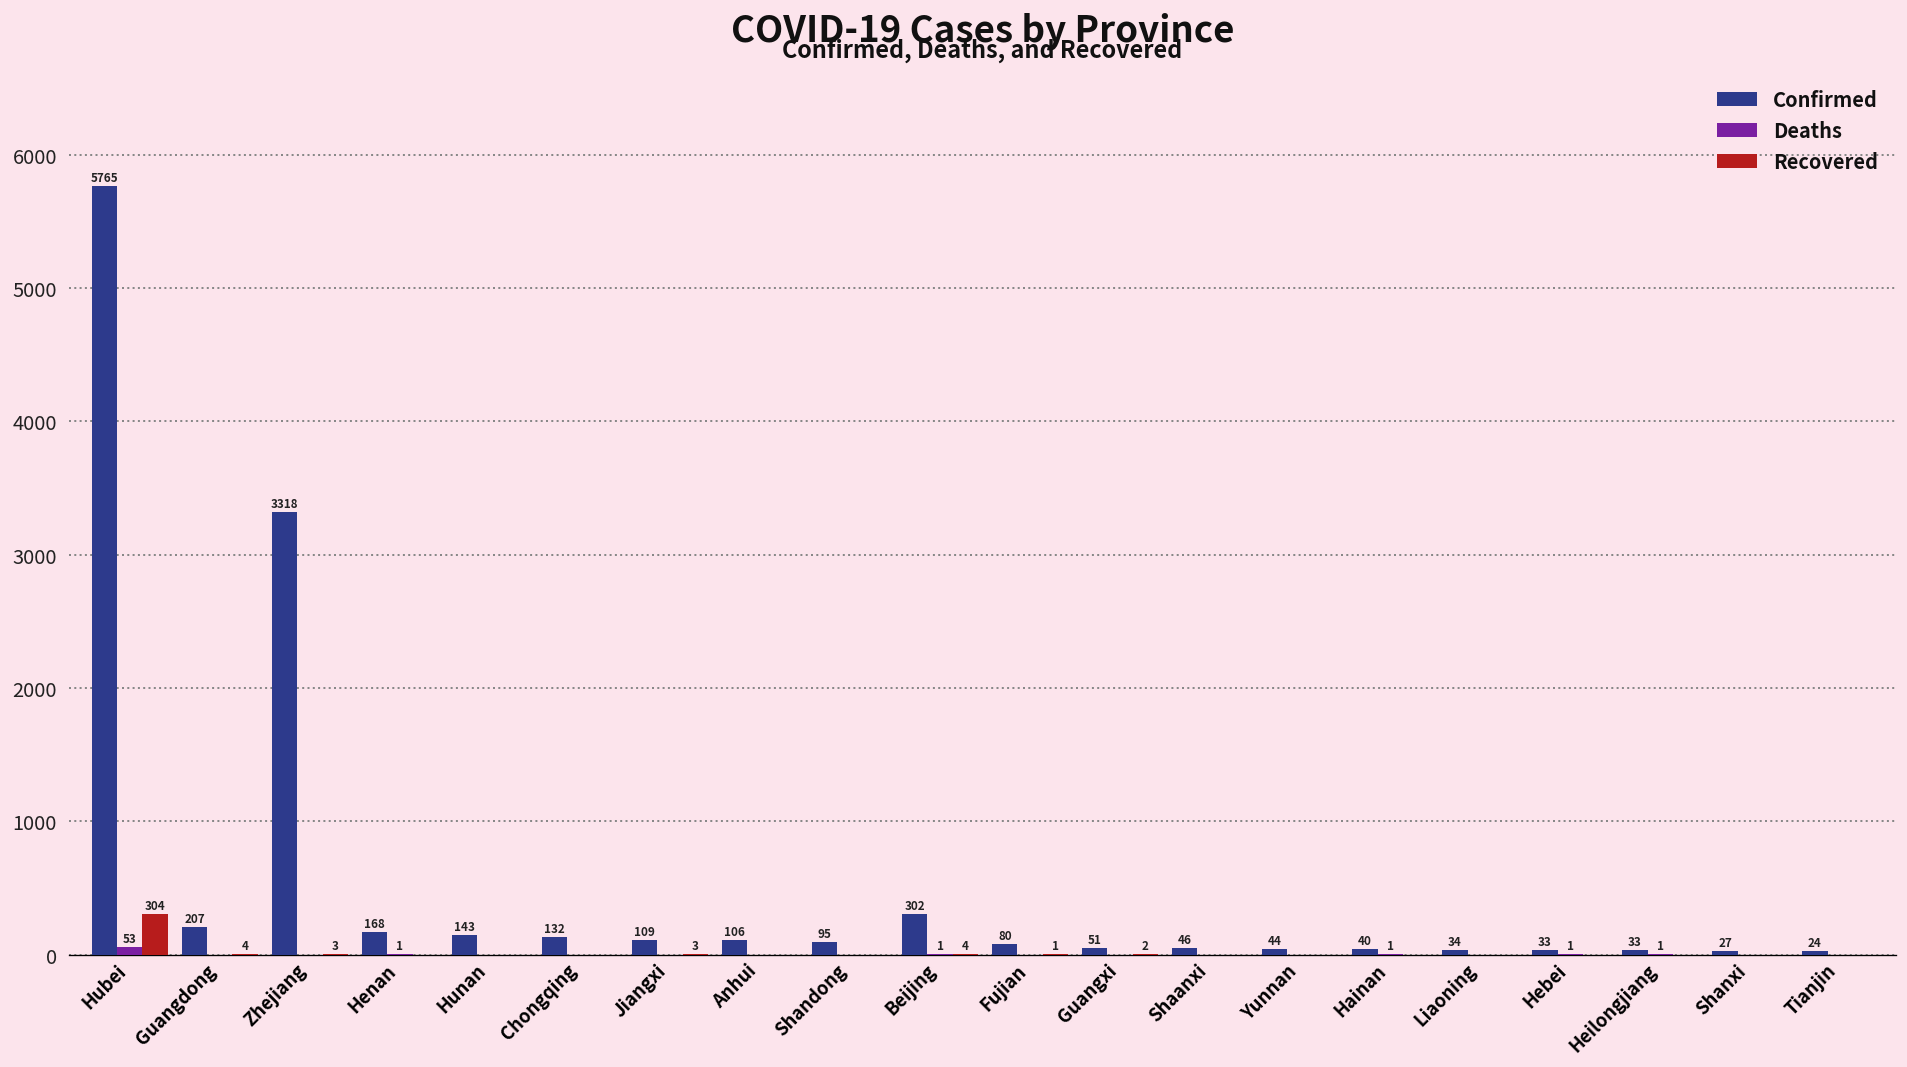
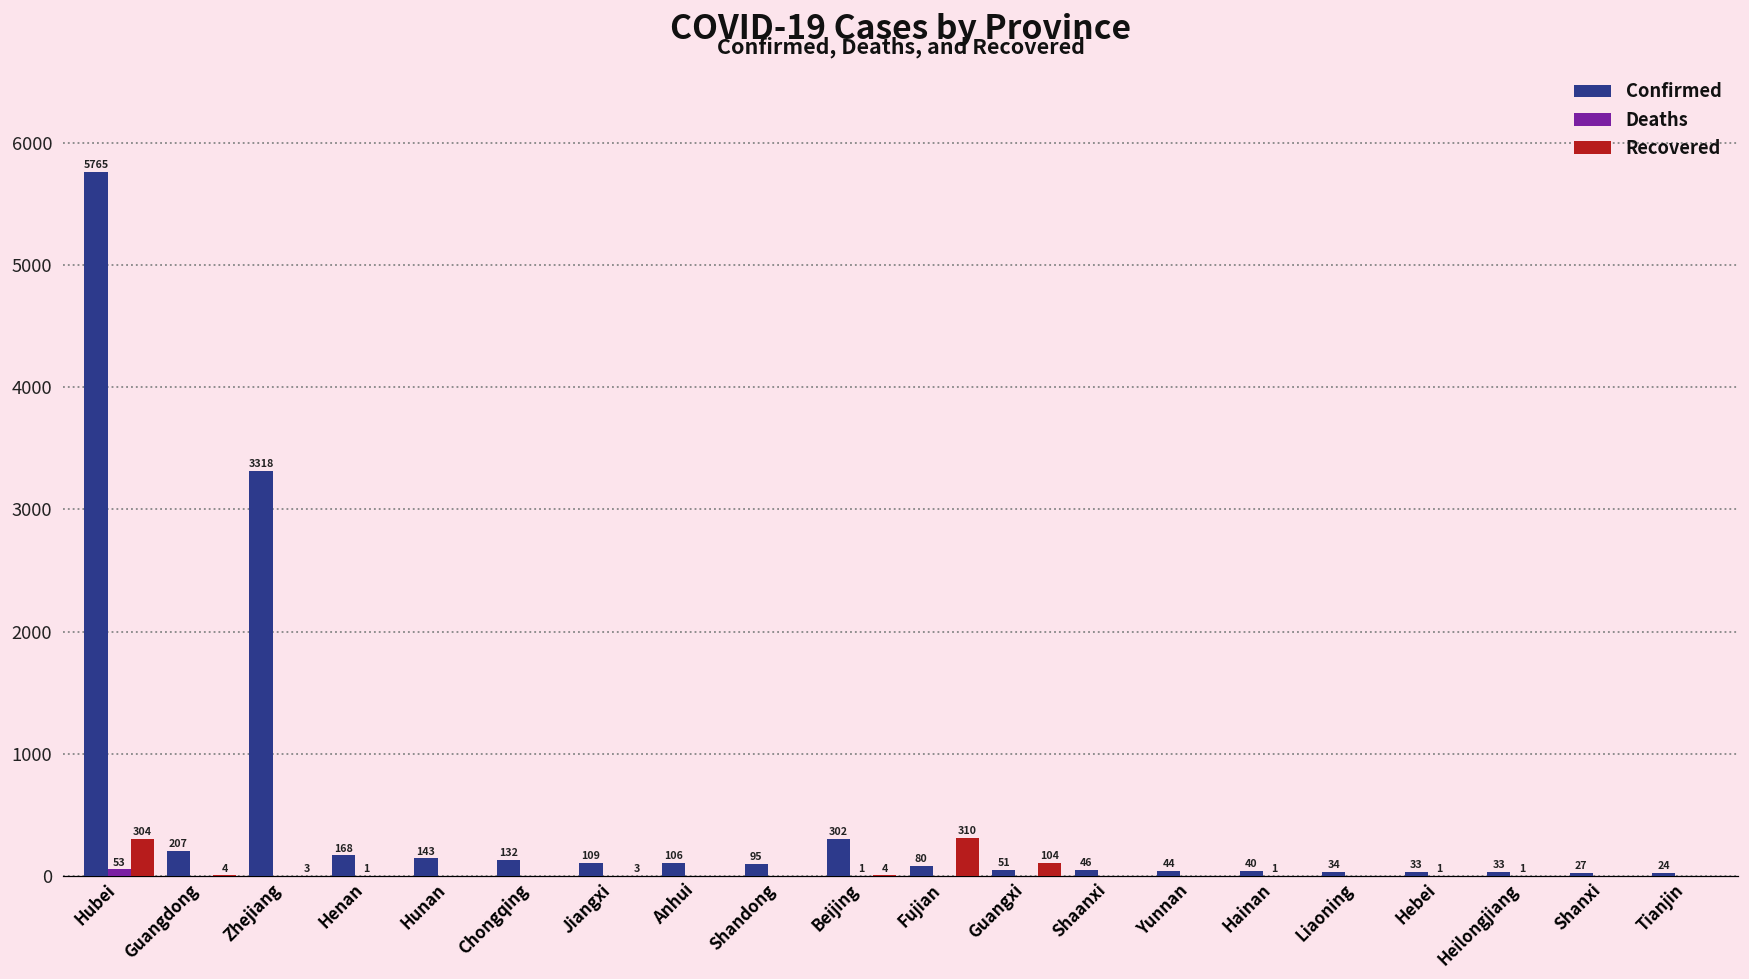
Recovered, Fujian: 1 -> 310
Recovered, Guangxi: 2 -> 104
